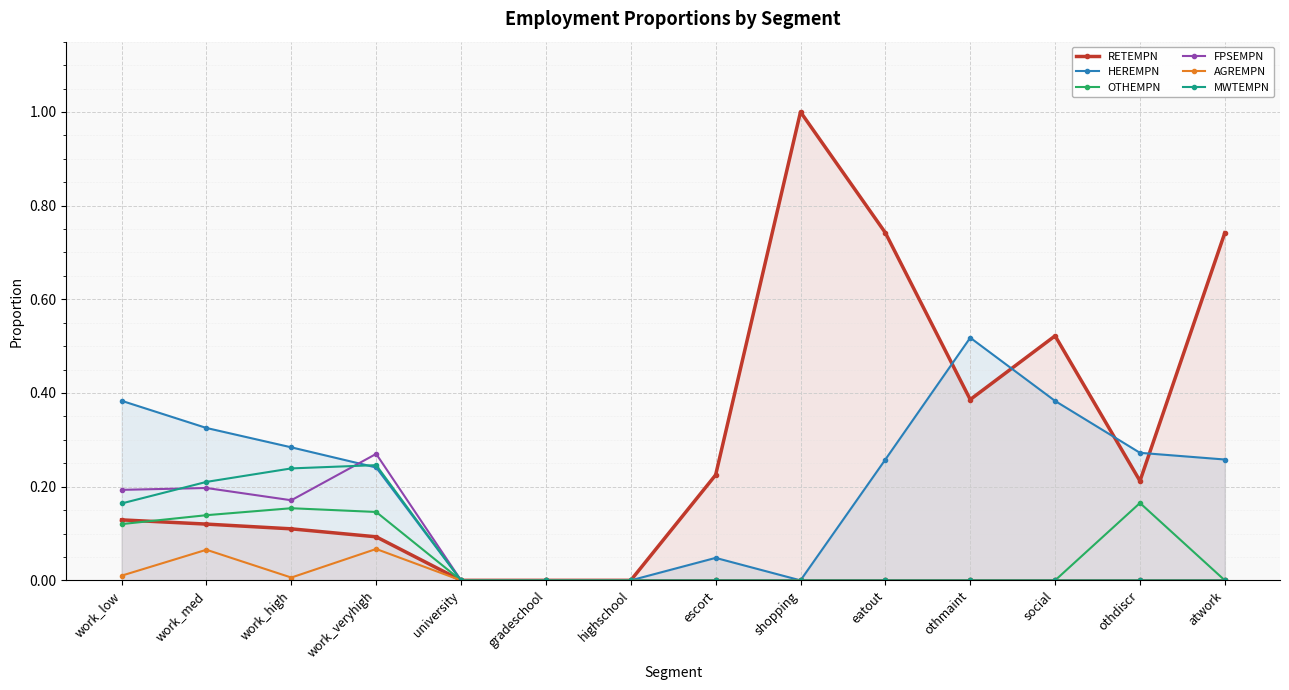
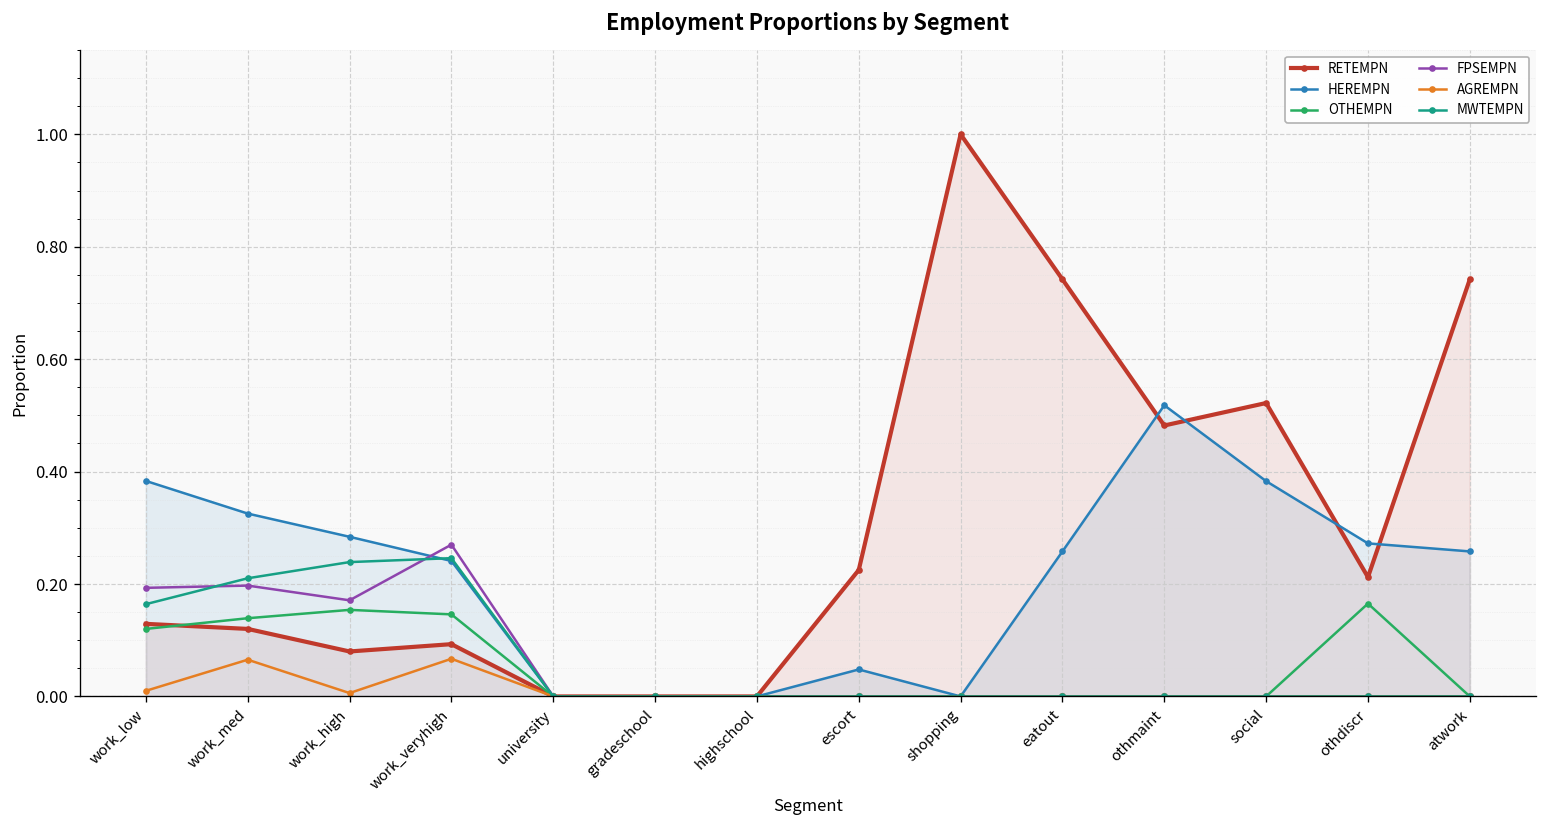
RETEMPN, work_high: 0.11 -> 0.08
RETEMPN, othmaint: 0.39 -> 0.48
